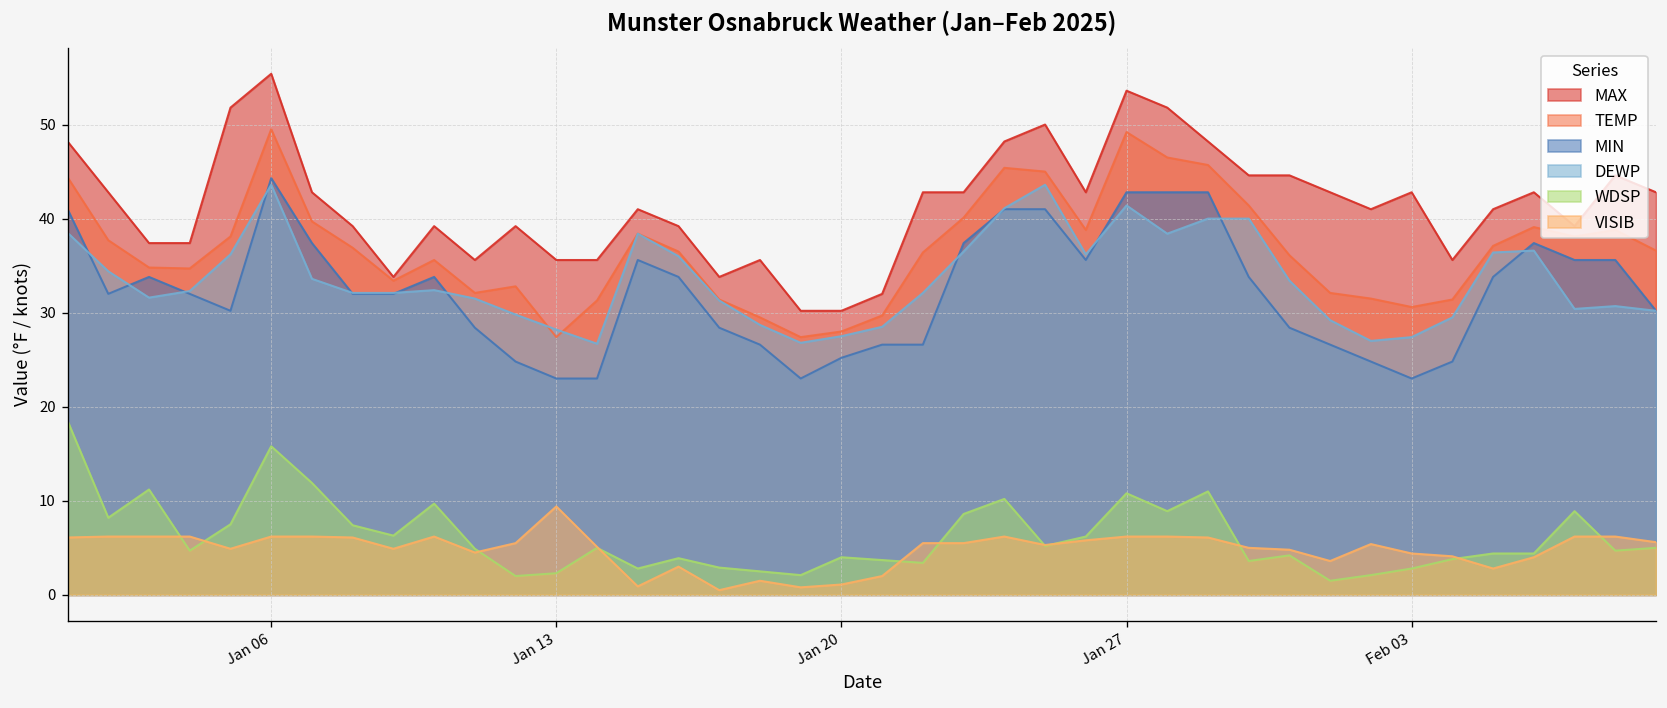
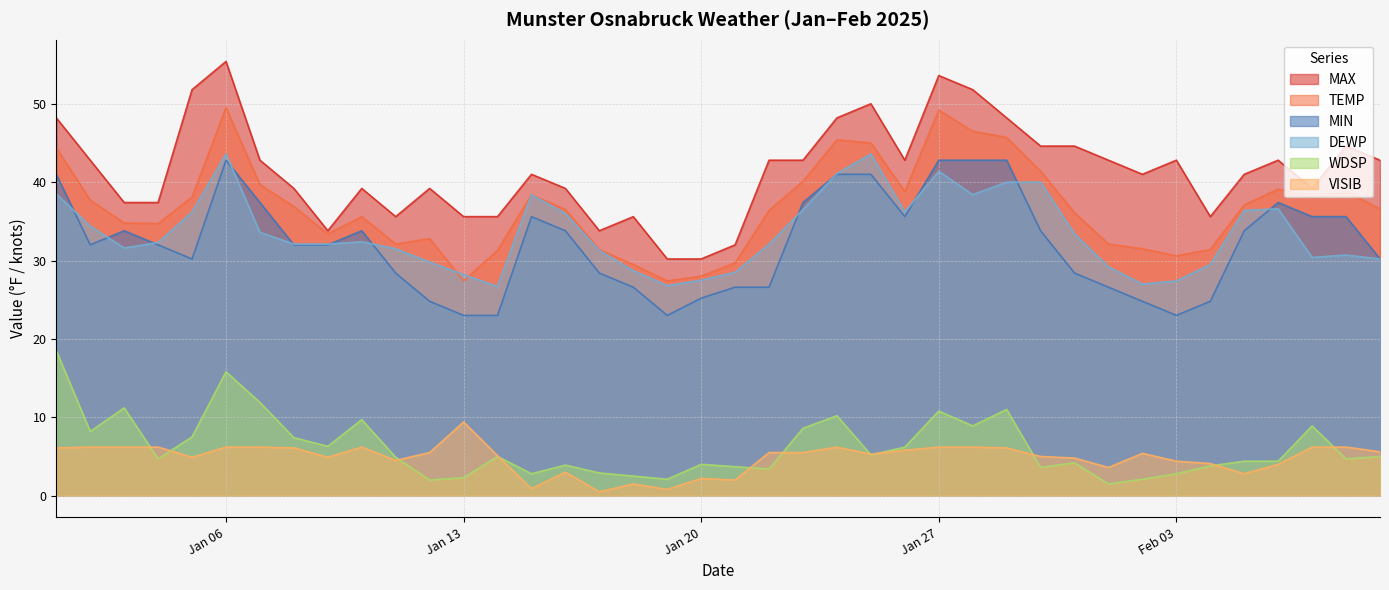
MIN, Jan 06: 44 -> 43
VISIB, Jan 20: 1 -> 2
